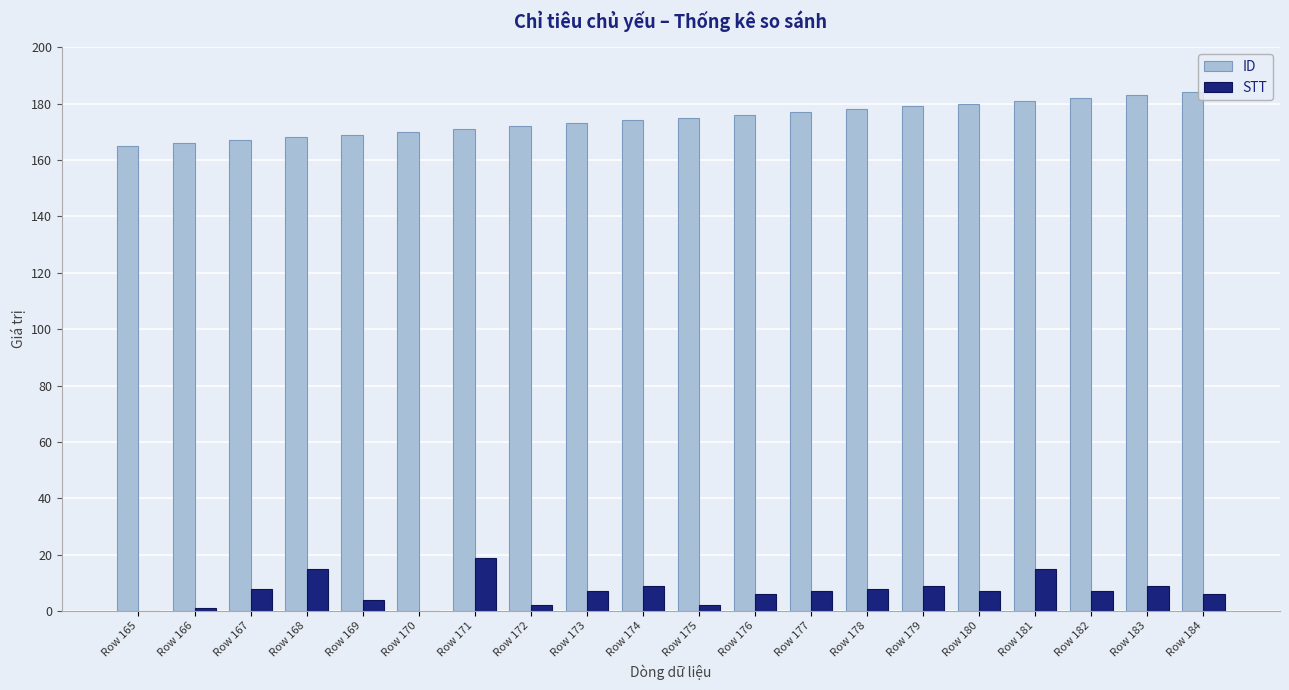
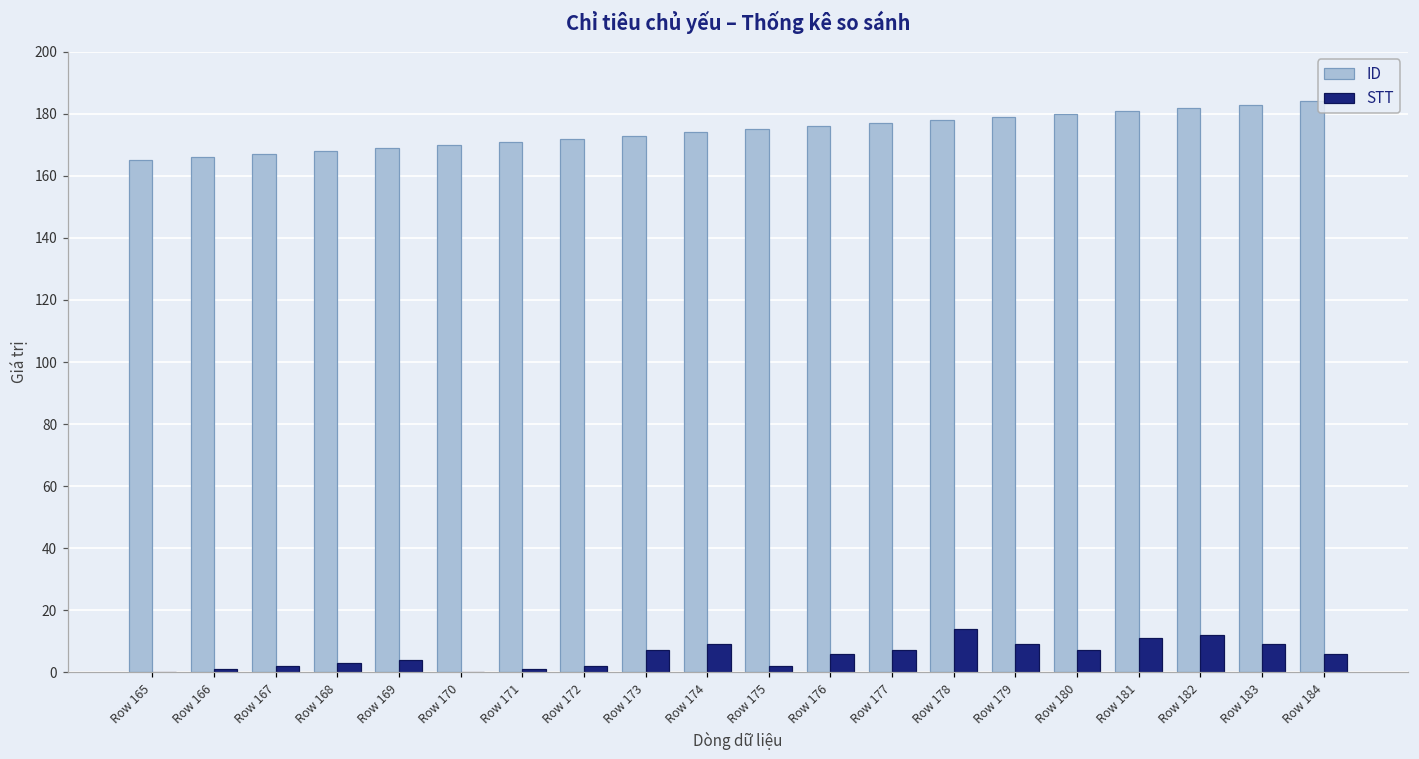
STT, Row 167: 8 -> 2
STT, Row 168: 15 -> 3
STT, Row 171: 19 -> 1
STT, Row 178: 8 -> 14
STT, Row 181: 15 -> 11
STT, Row 182: 7 -> 12
